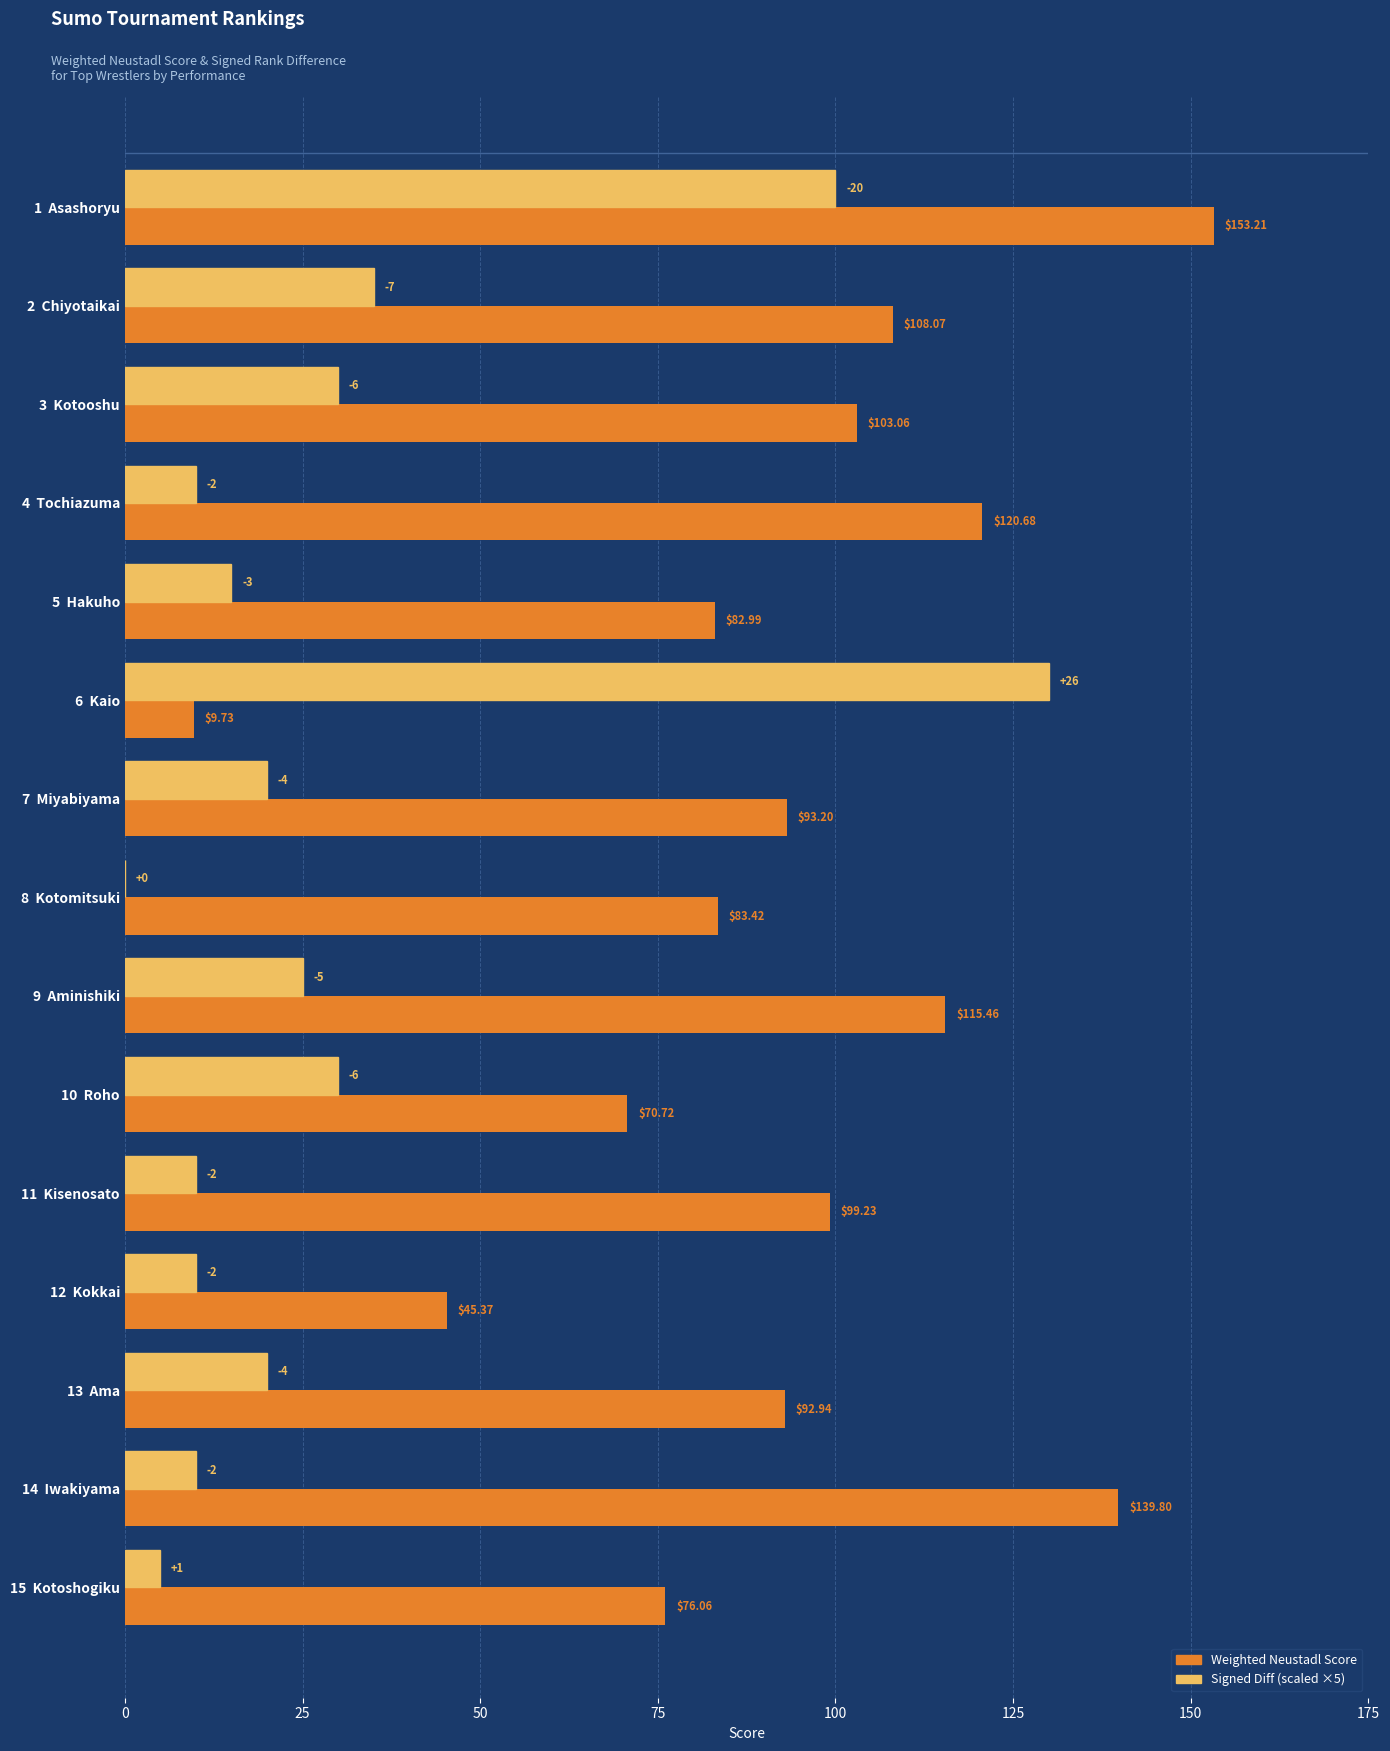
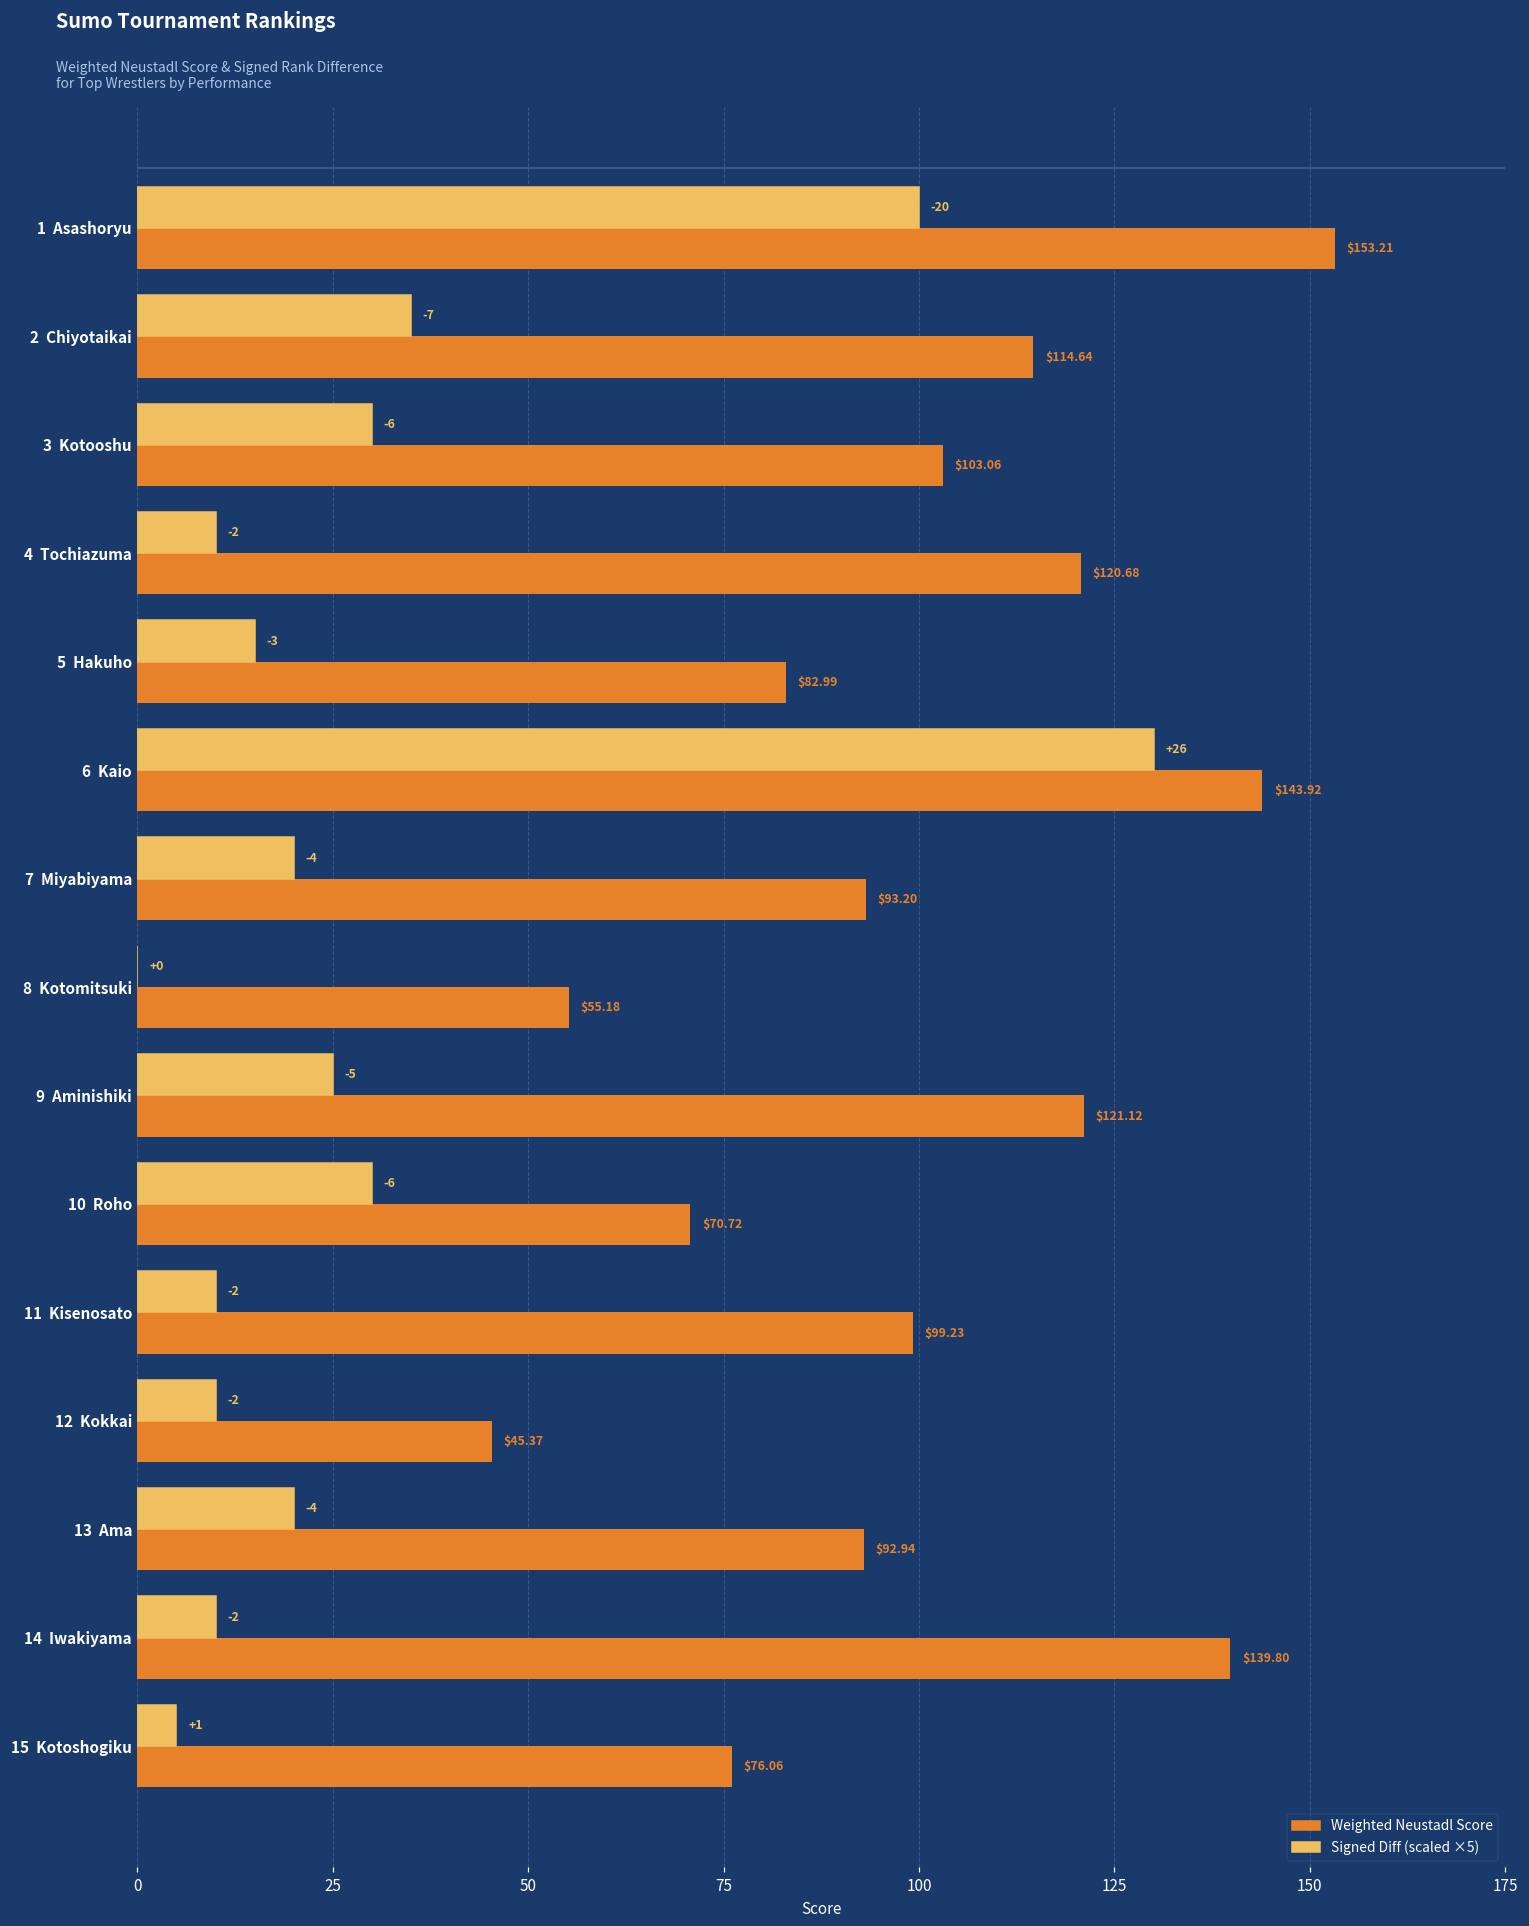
Weighted Neustadl Score, 2 Chiyotaikai: $108.07 -> $114.64
Weighted Neustadl Score, 6 Kaio: $9.73 -> $143.92
Weighted Neustadl Score, 8 Kotomitsuki: $83.42 -> $55.18
Weighted Neustadl Score, 9 Aminishiki: $115.46 -> $121.12
